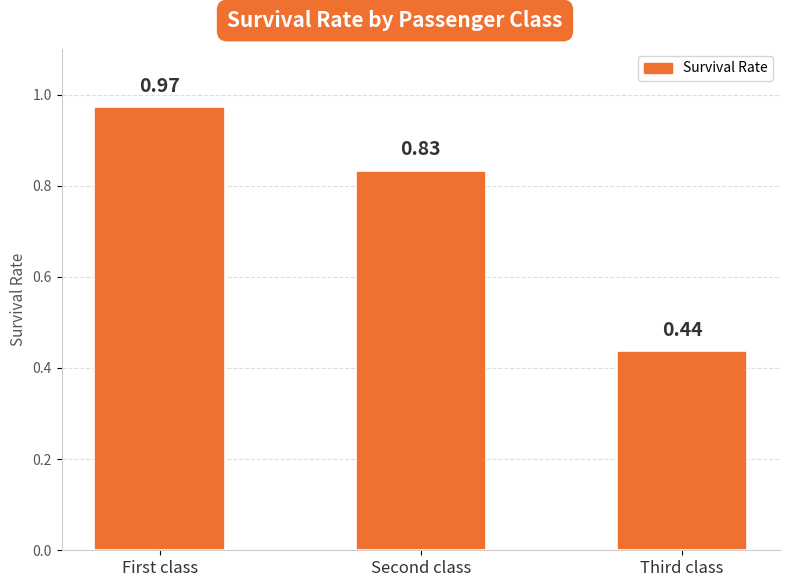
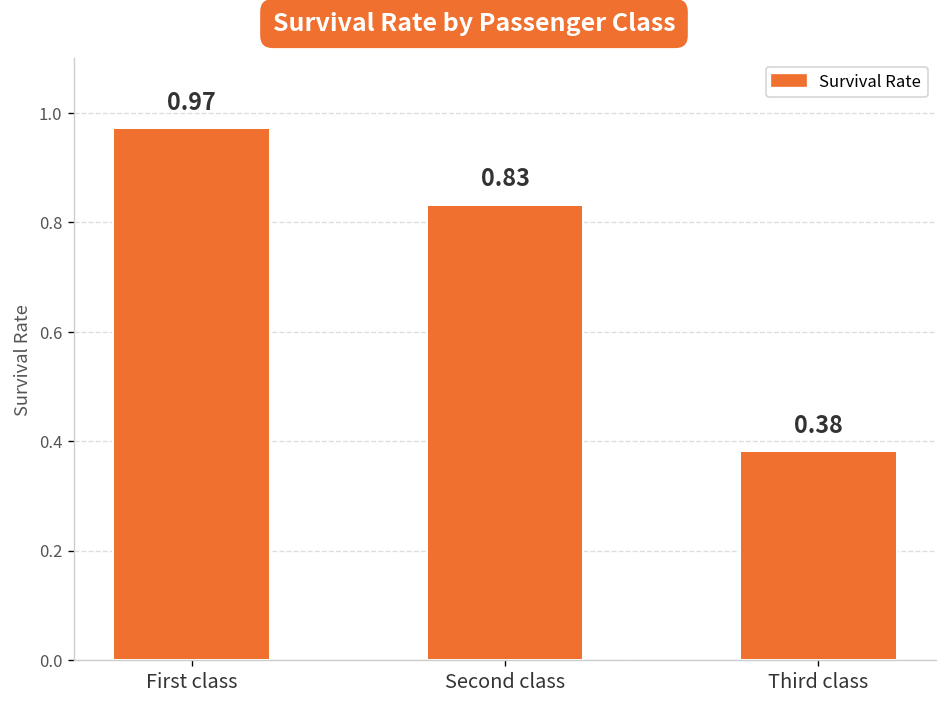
Third class: 0.44 -> 0.38
